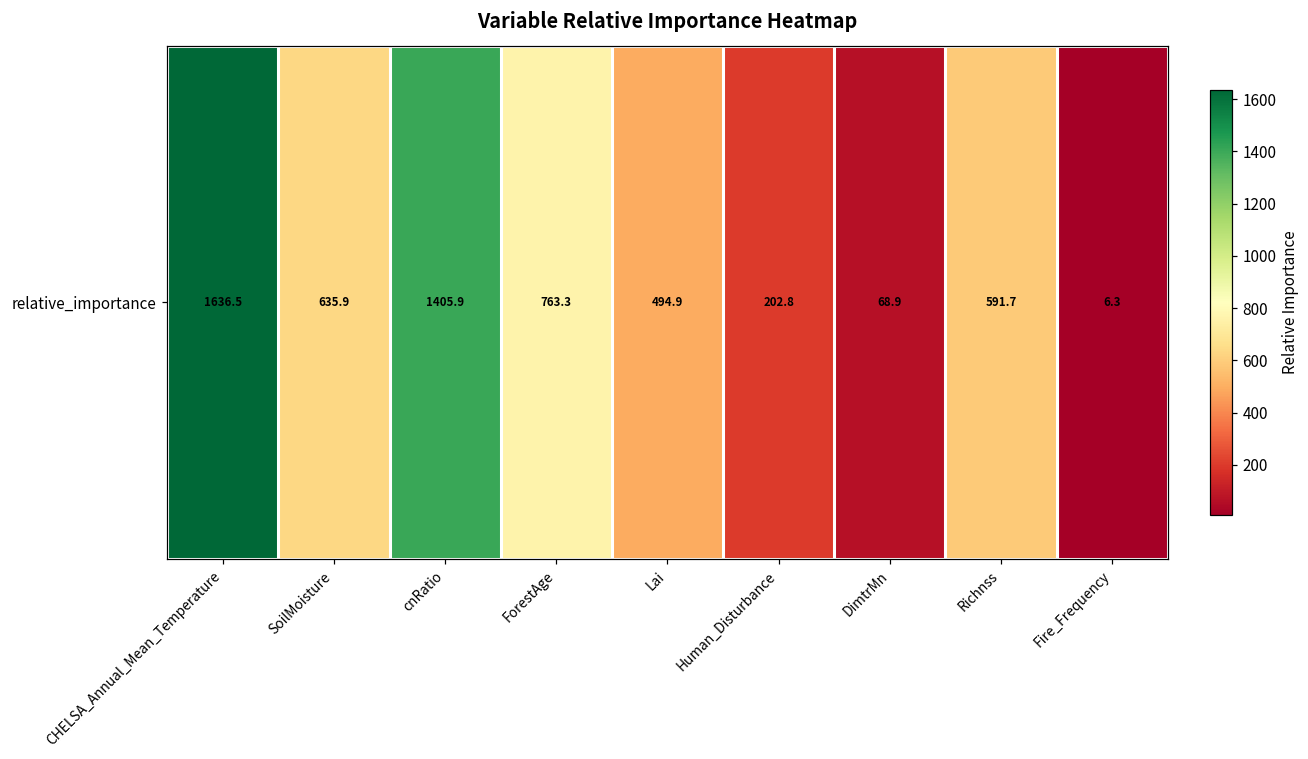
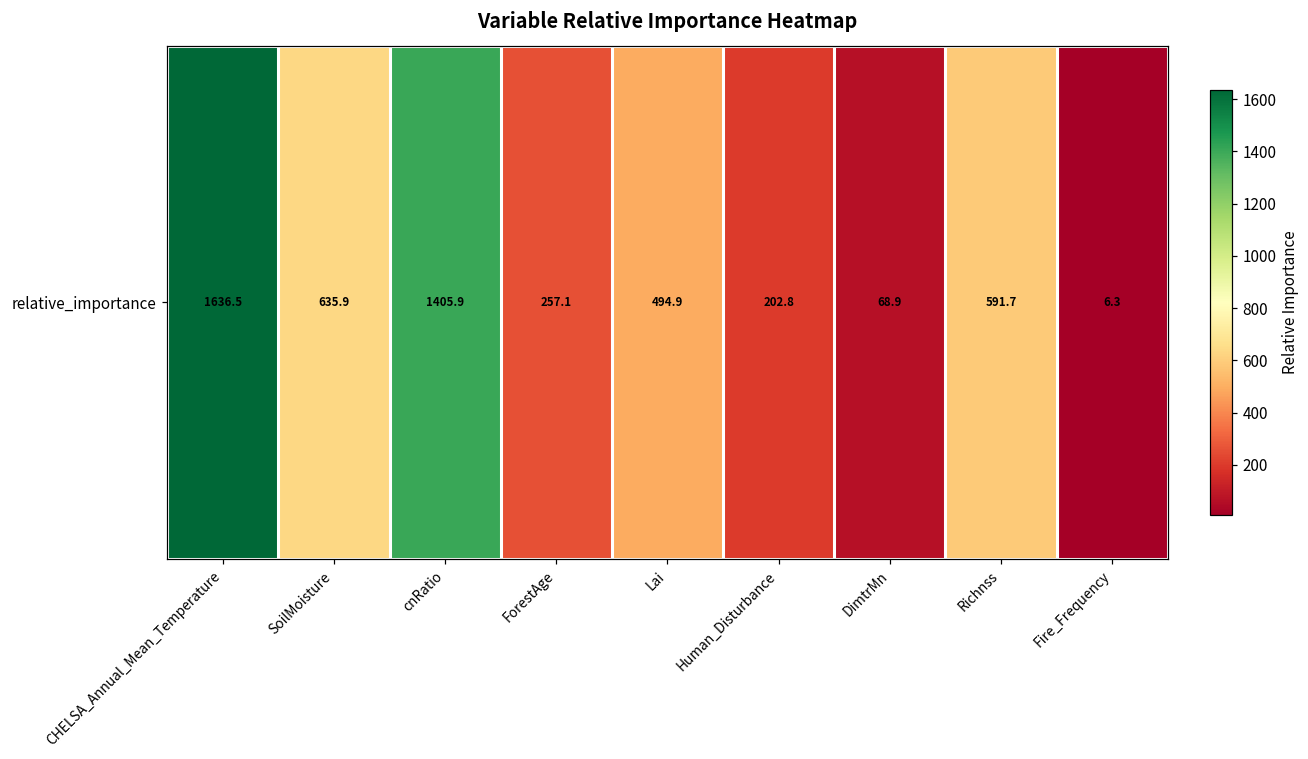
relative_importance, ForestAge: 763.3 -> 257.1
